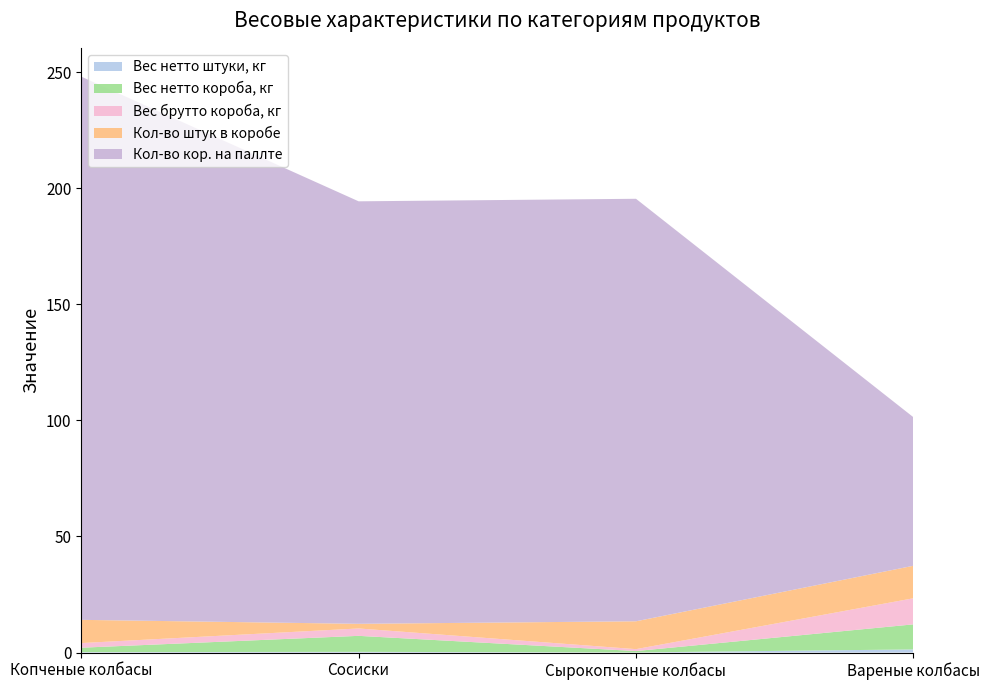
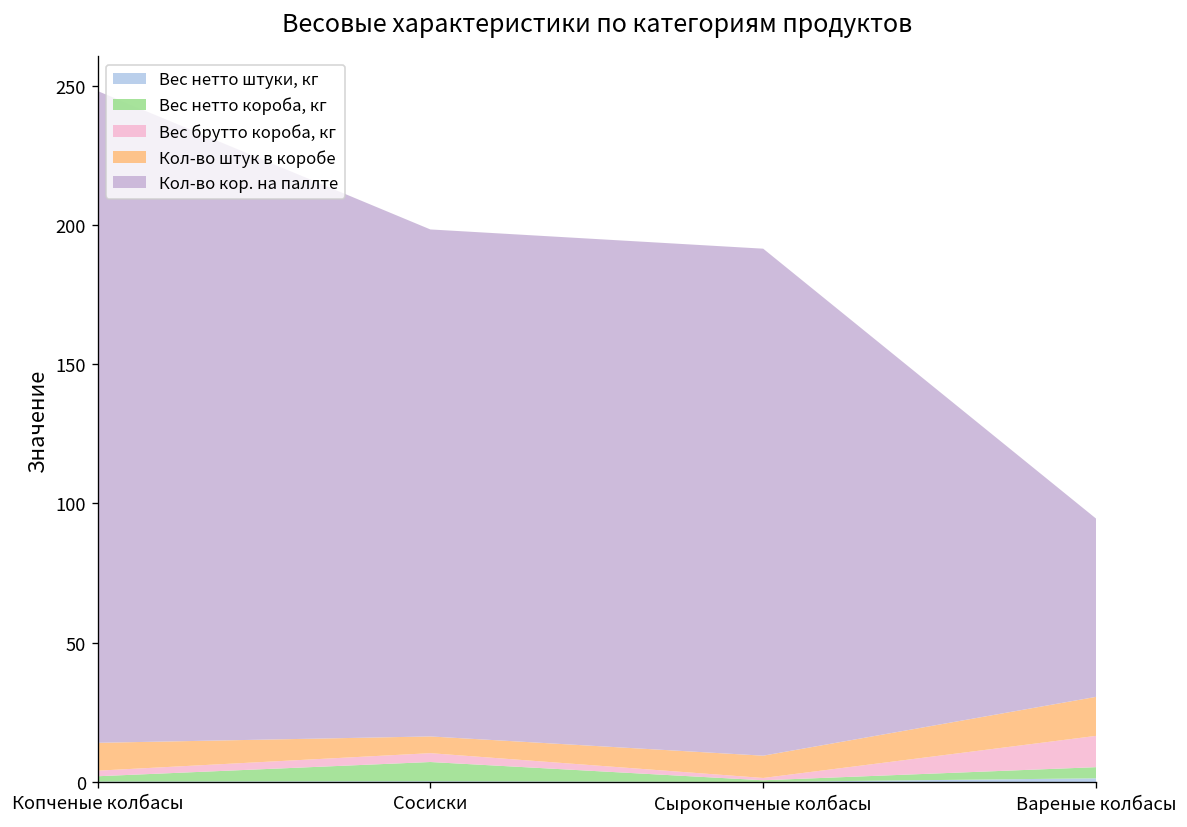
Кол-во штук в коробе, Сосиски: 2 -> 6
Кол-во штук в коробе, Сырокопченые колбасы: 12 -> 8
Вес нетто короба, кг, Вареные колбасы: 11 -> 4
